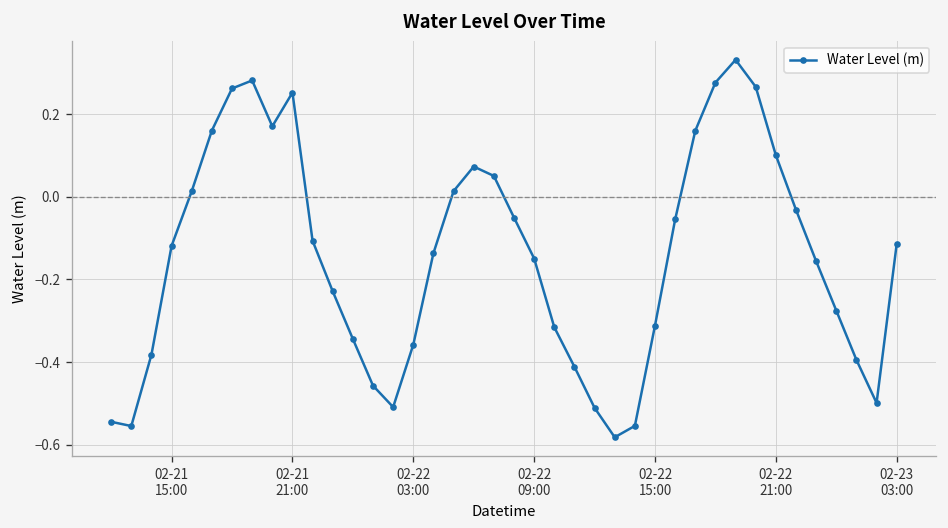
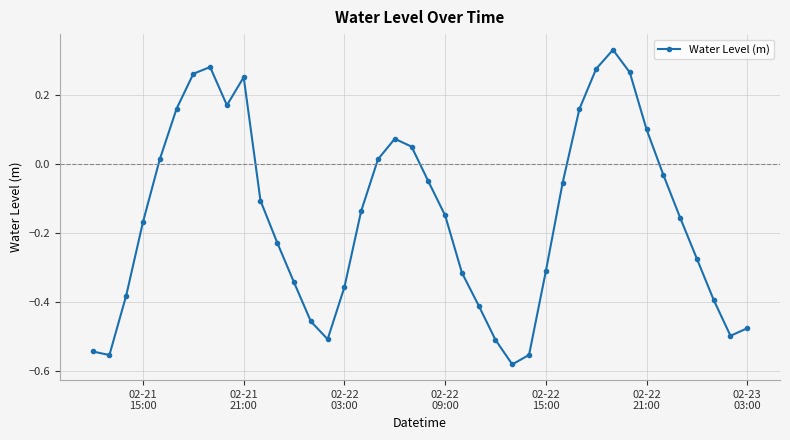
02-21 15:00: -0.12 -> -0.17
02-23 03:00: -0.11 -> -0.48
